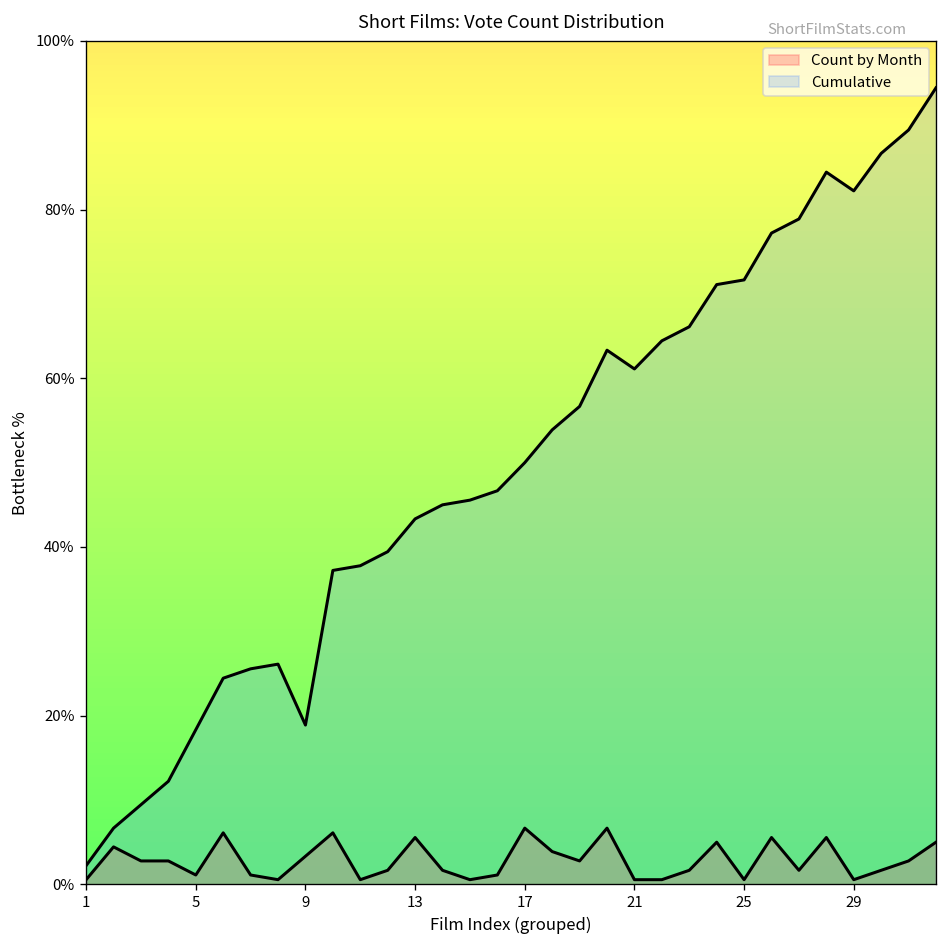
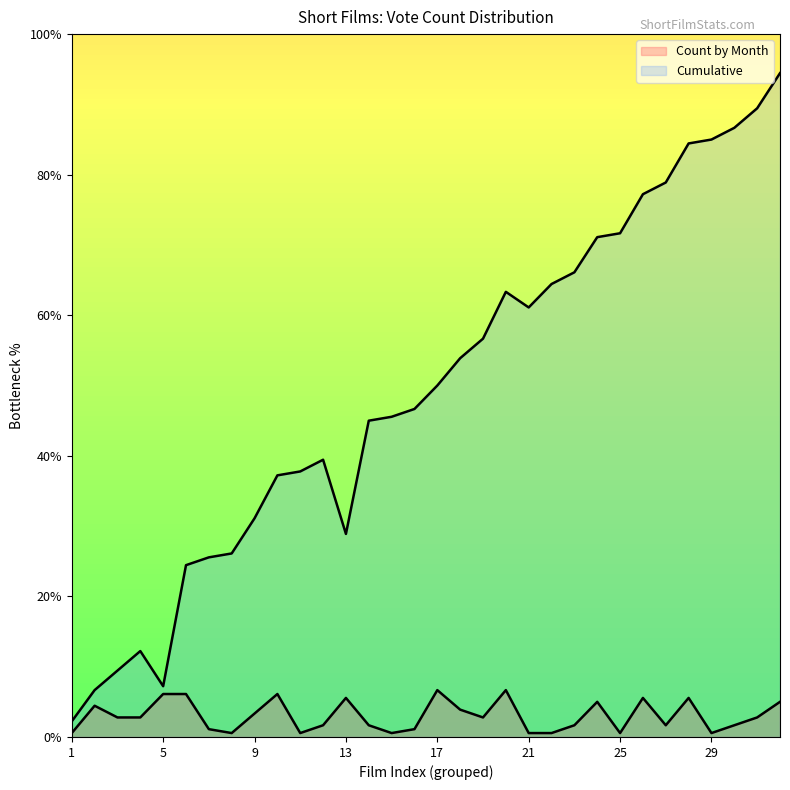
Count by Month, 5: 1% -> 6%
Cumulative, 5: 18% -> 7%
Cumulative, 9: 19% -> 31%
Cumulative, 13: 43% -> 29%
Cumulative, 29: 82% -> 85%
